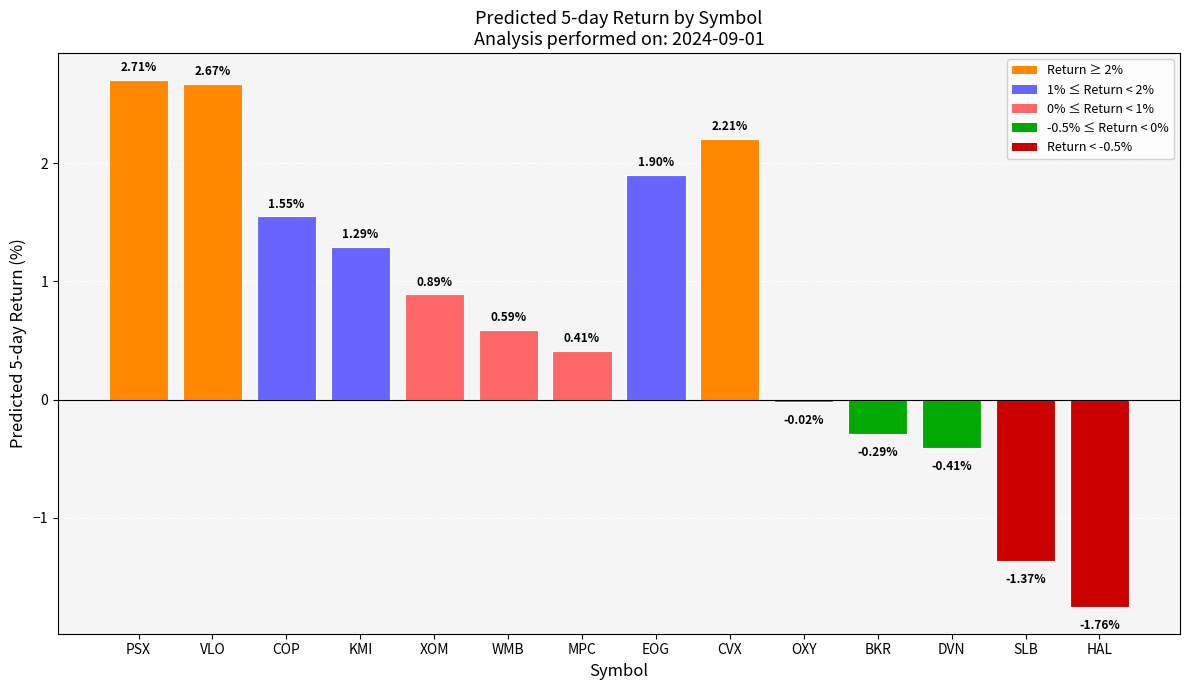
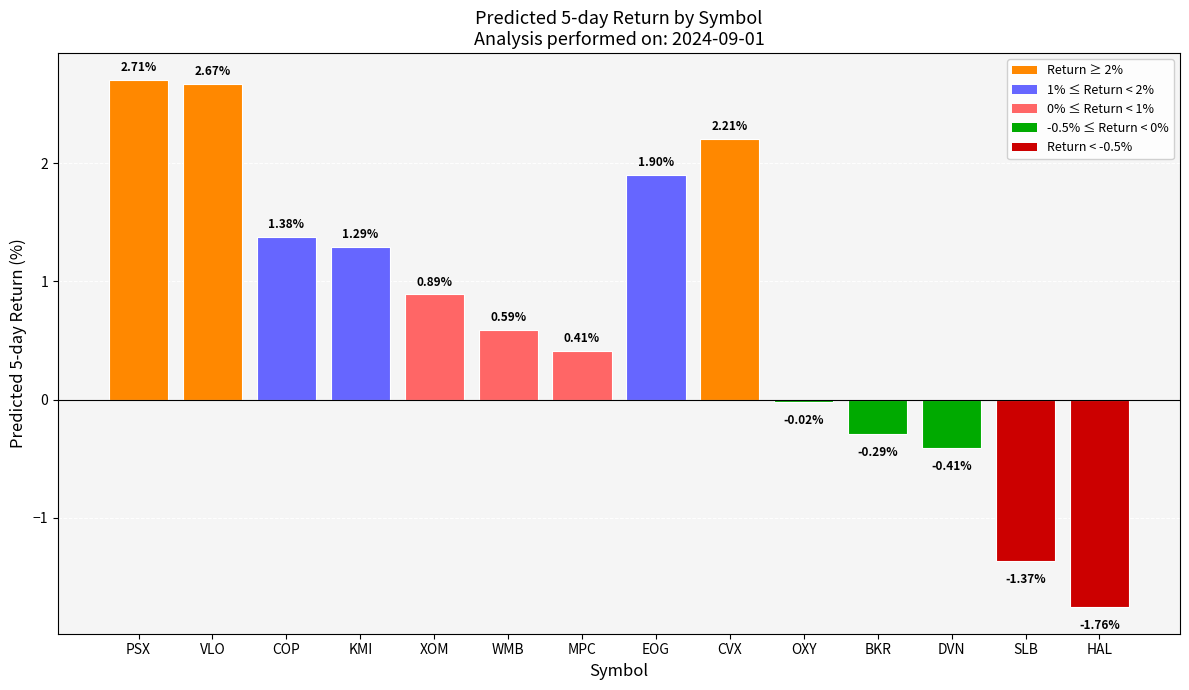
COP: 1.55% -> 1.38%
